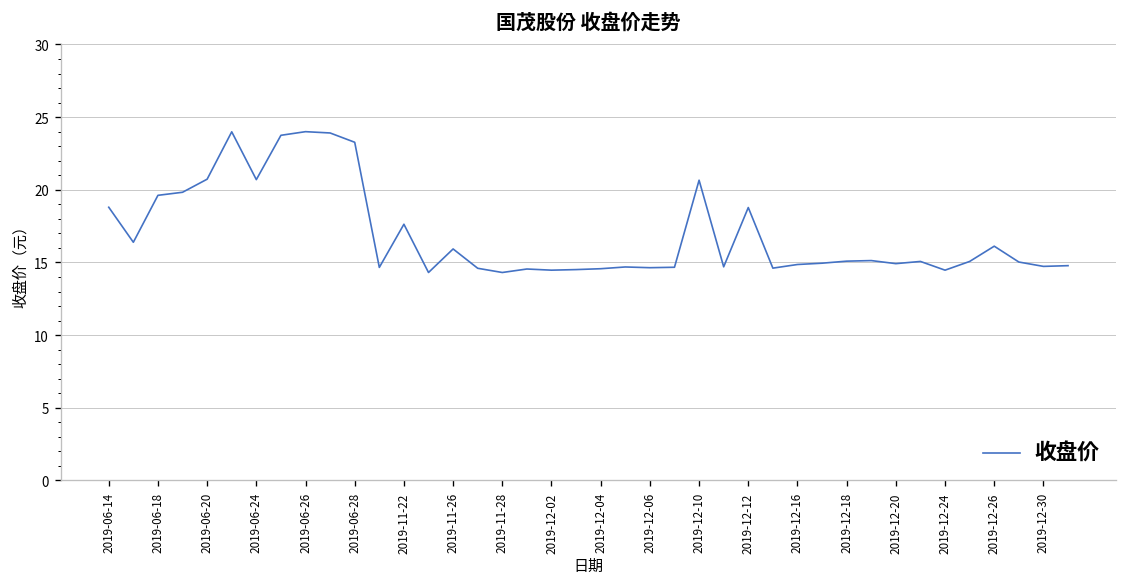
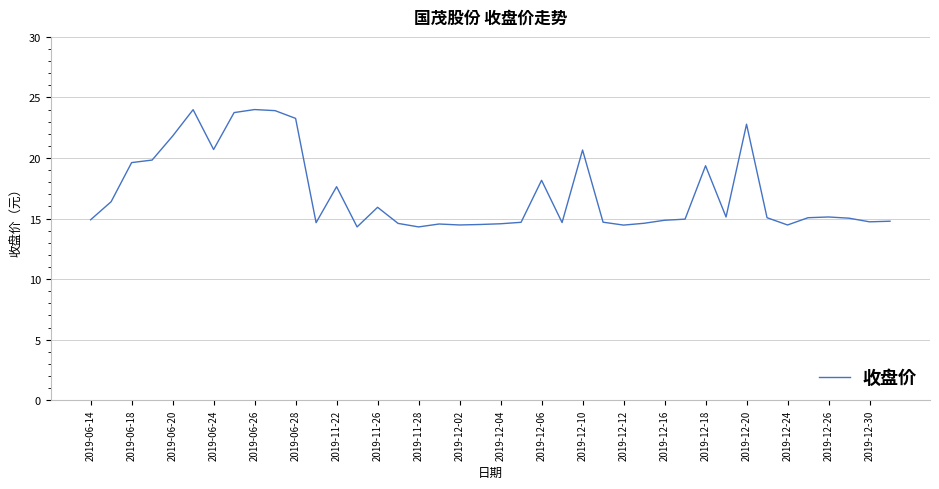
2019-06-14: 18.8 -> 14.9
2019-06-20: 20.7 -> 21.8
2019-12-06: 14.6 -> 18.2
2019-12-12: 18.8 -> 14.5
2019-12-18: 15.1 -> 19.4
2019-12-20: 14.9 -> 22.8
2019-12-26: 16.1 -> 15.1
